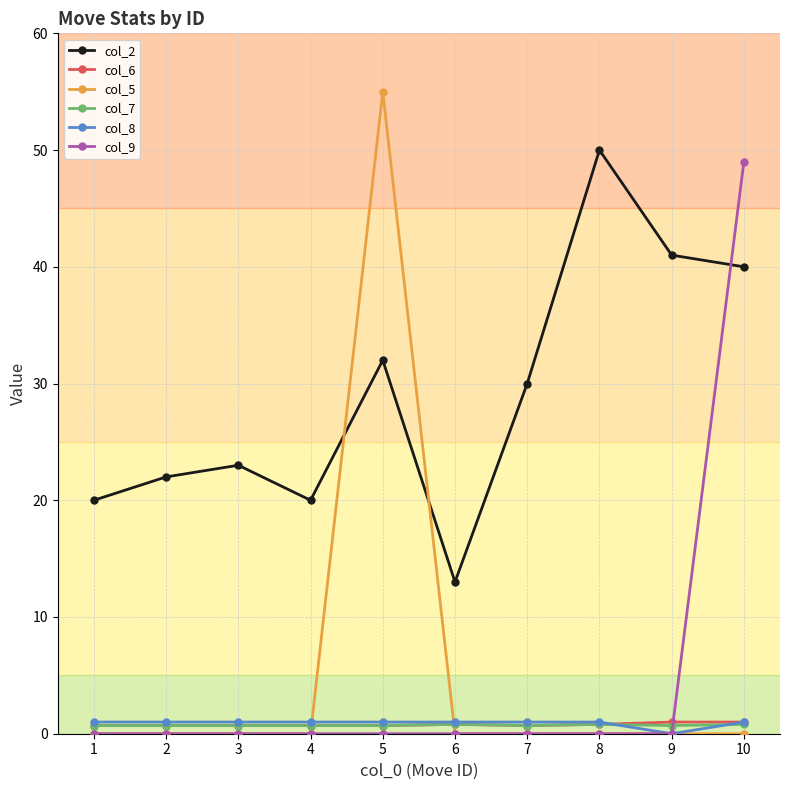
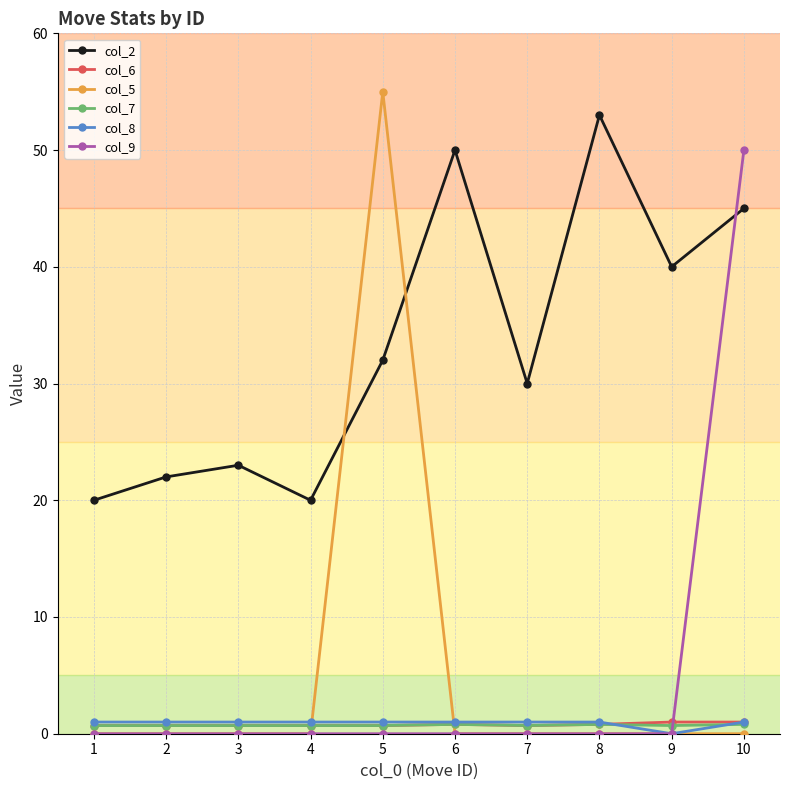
col_2, 6: 13 -> 50
col_2, 8: 50 -> 53
col_2, 9: 41 -> 40
col_2, 10: 40 -> 45
col_9, 10: 49 -> 50
